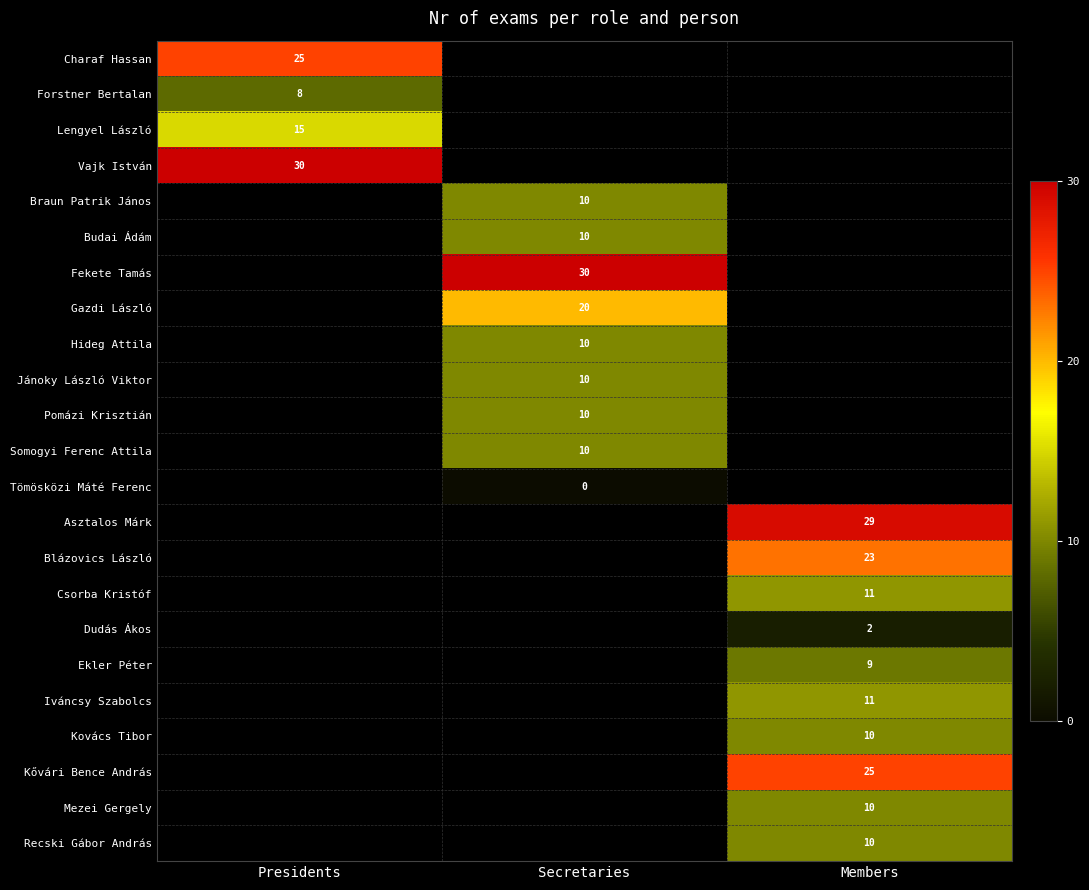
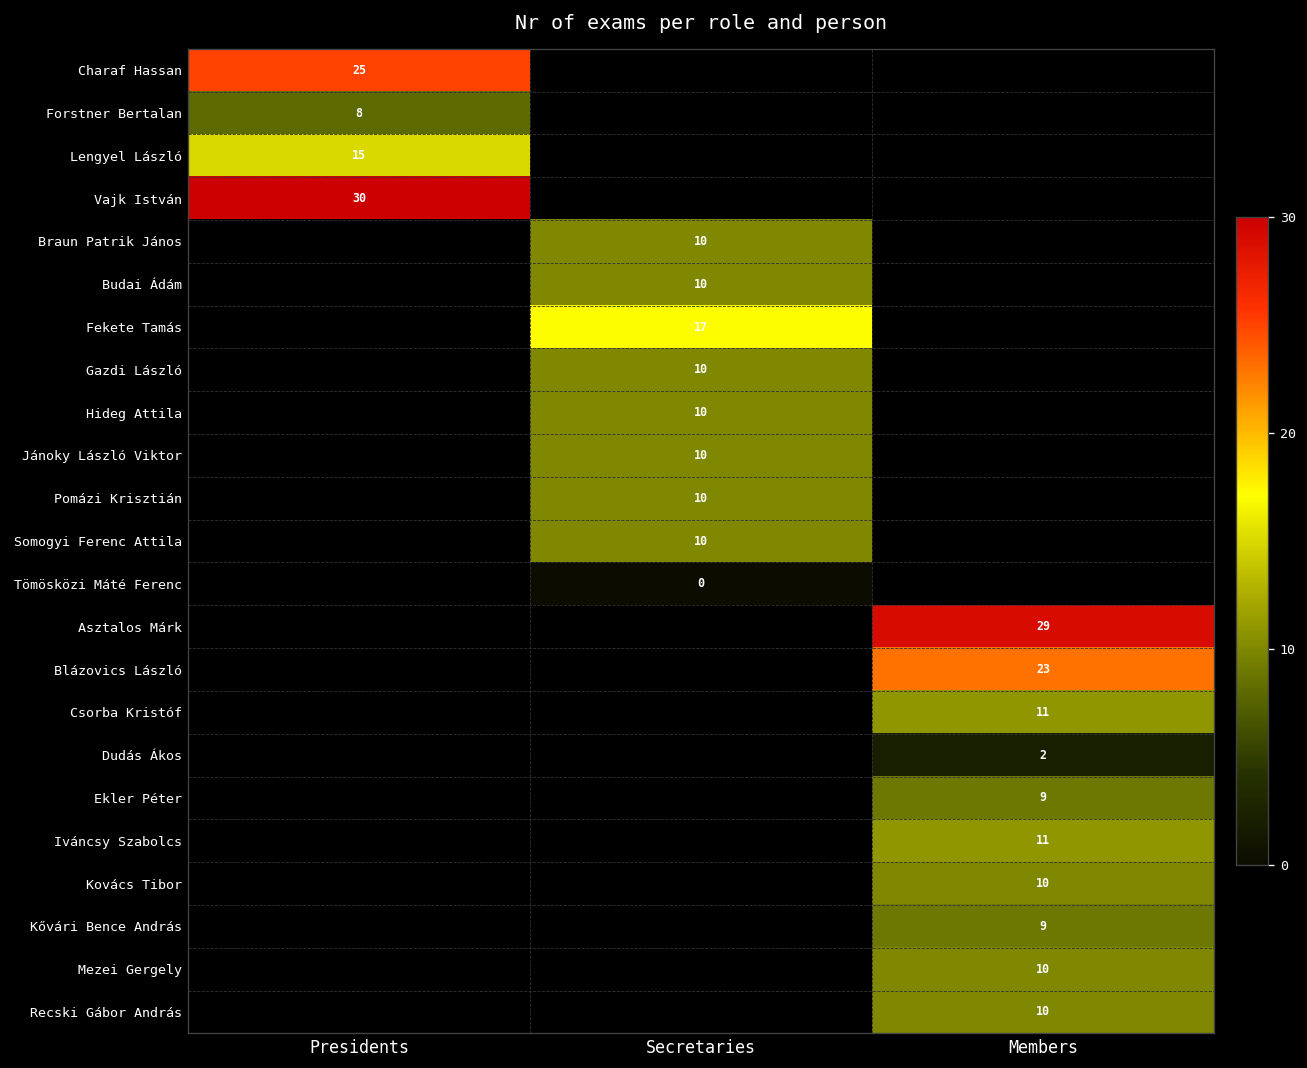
Fekete Tamás, Secretaries: 30 -> 17
Gazdi László, Secretaries: 20 -> 10
Kővári Bence András, Members: 25 -> 9
